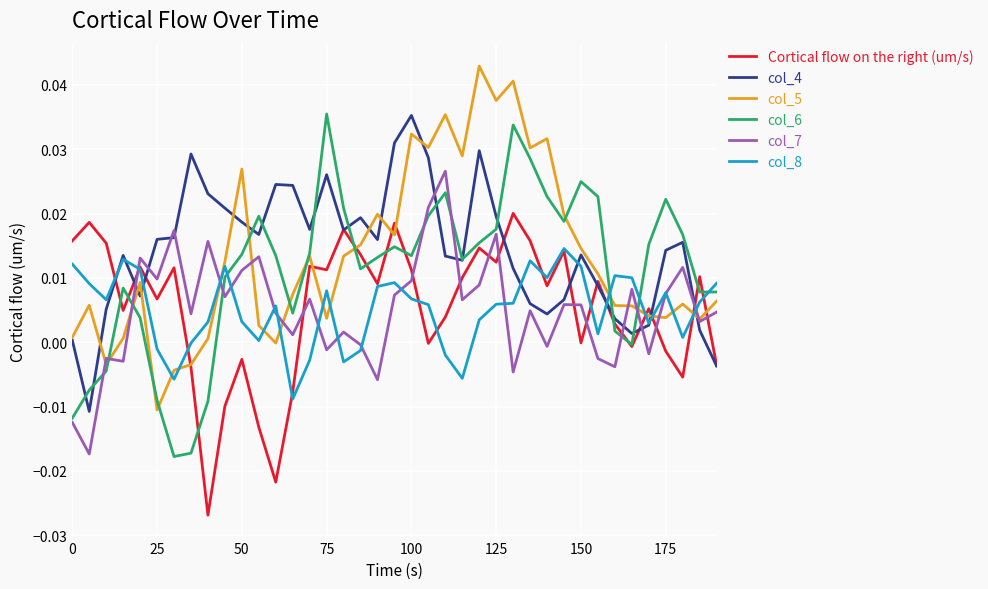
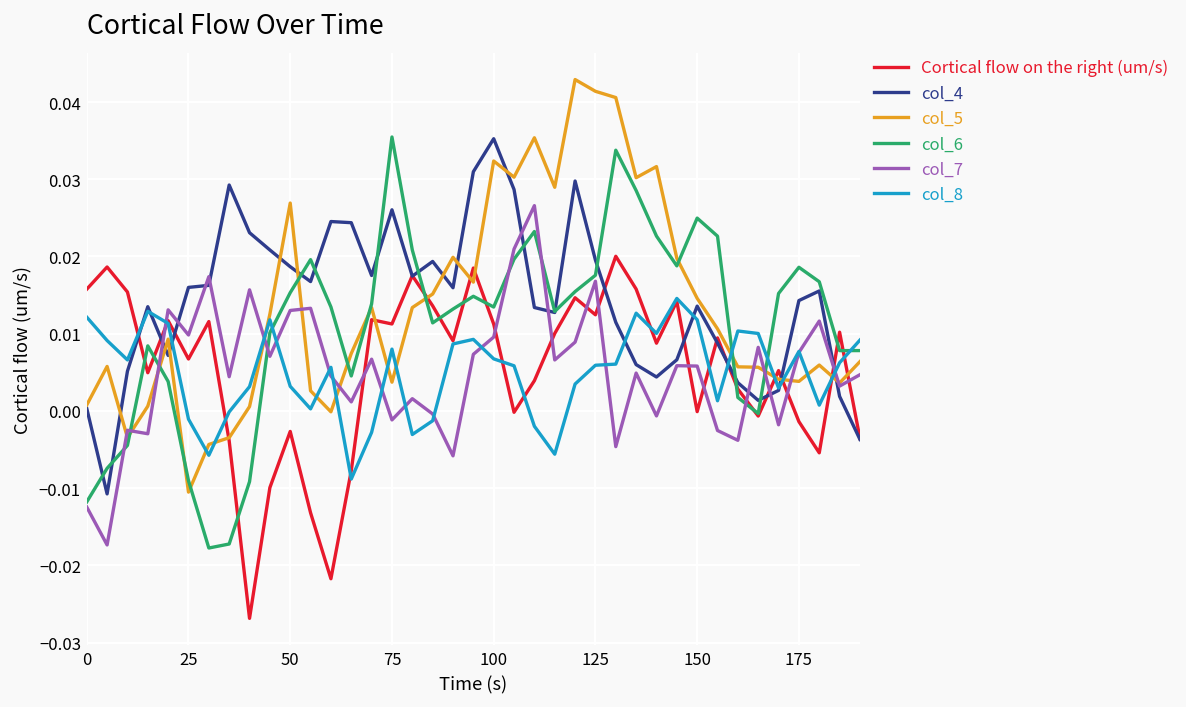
col_6, 50: 0.014 -> 0.015
col_7, 50: 0.011 -> 0.013
col_5, 125: 0.038 -> 0.041
col_6, 175: 0.022 -> 0.019
